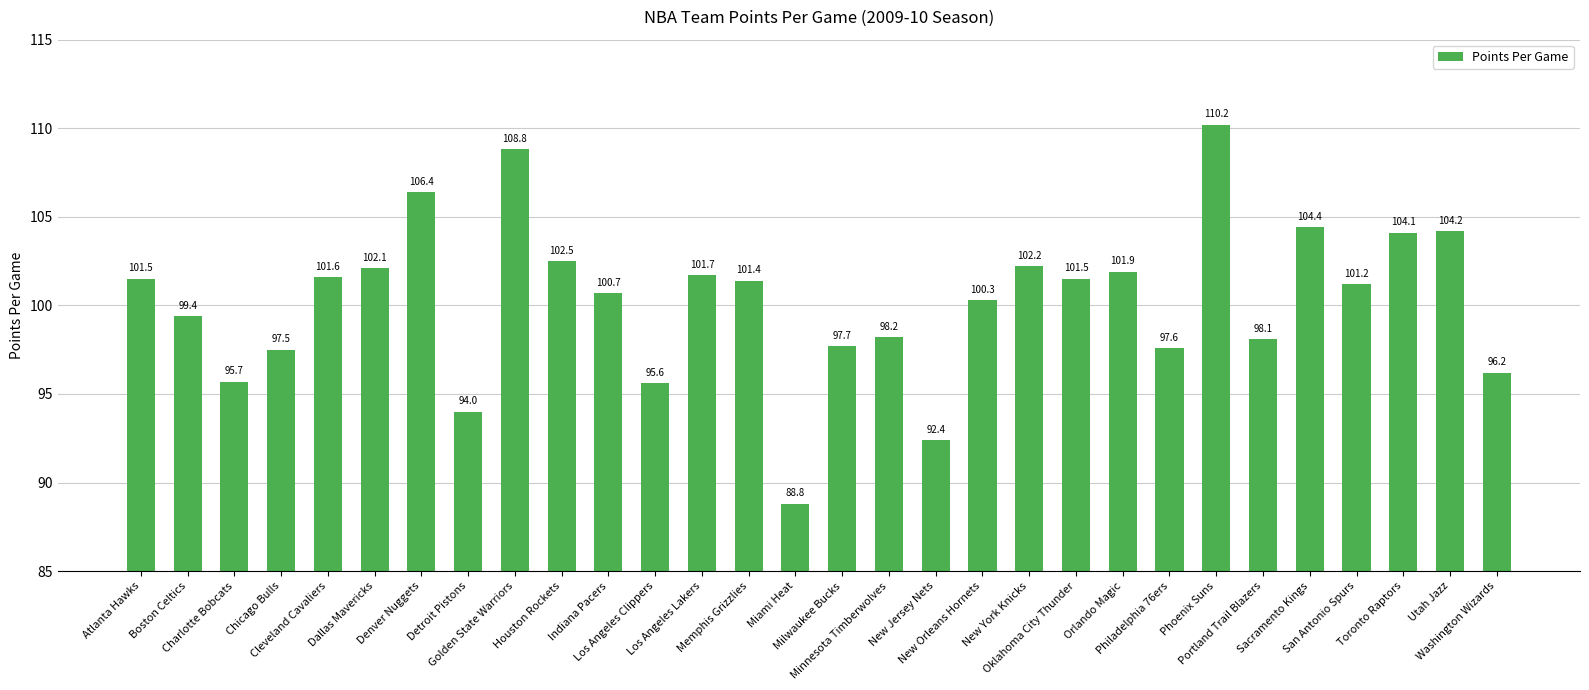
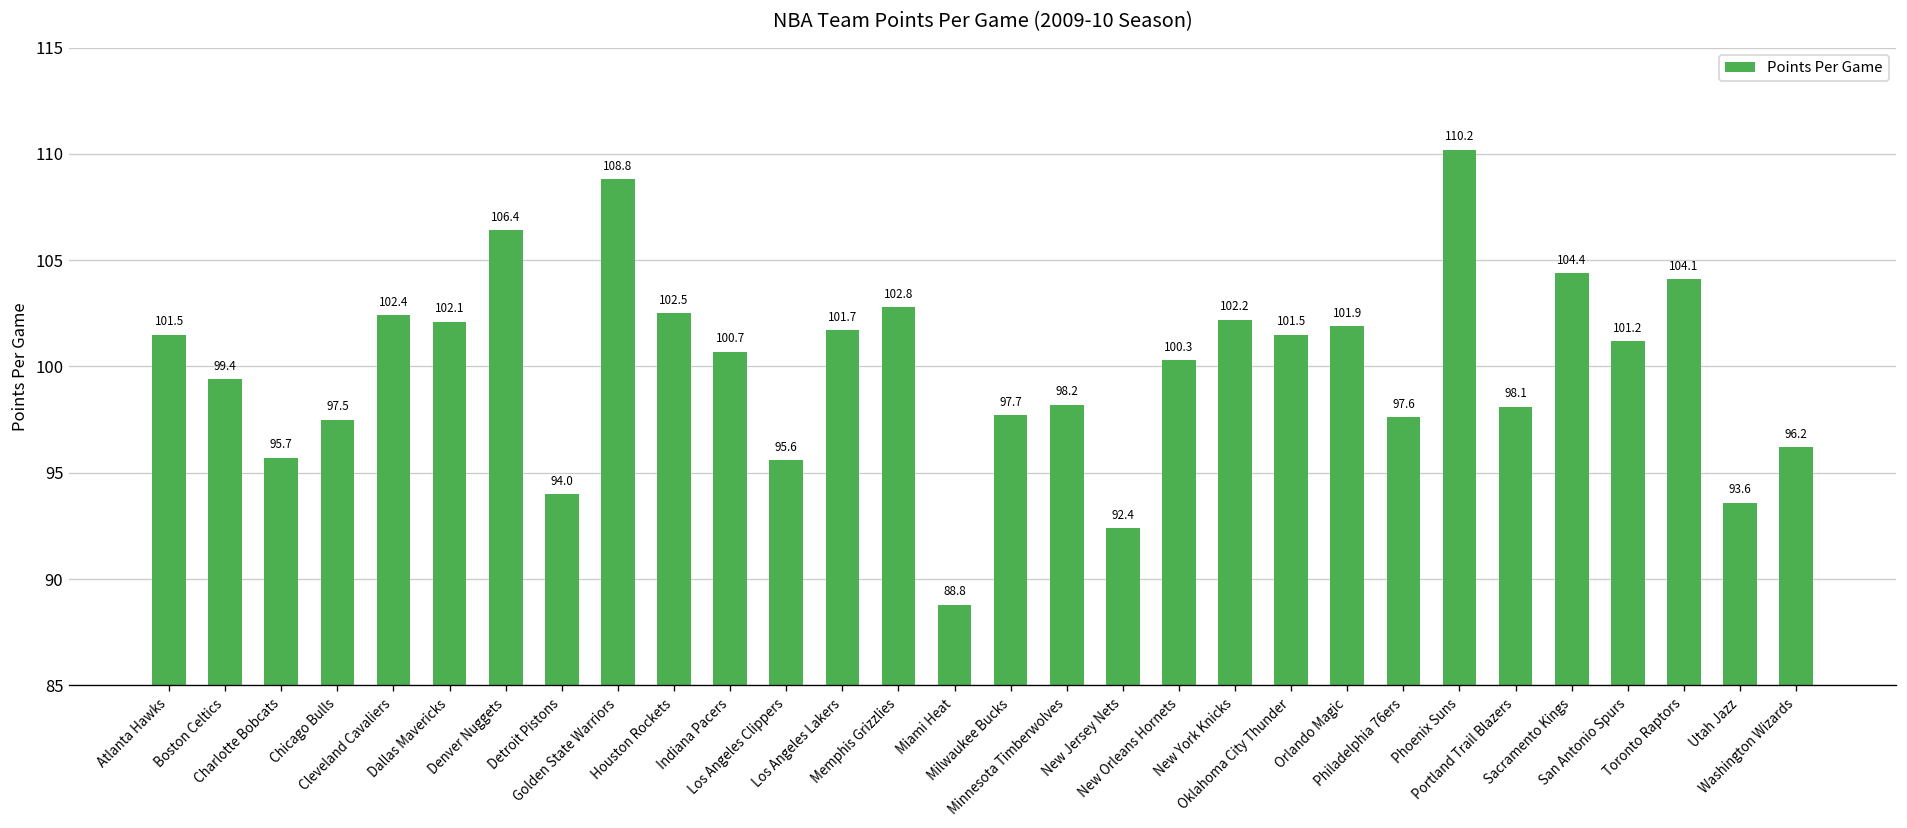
Cleveland Cavaliers: 101.6 -> 102.4
Memphis Grizzlies: 101.4 -> 102.8
Utah Jazz: 104.2 -> 93.6
